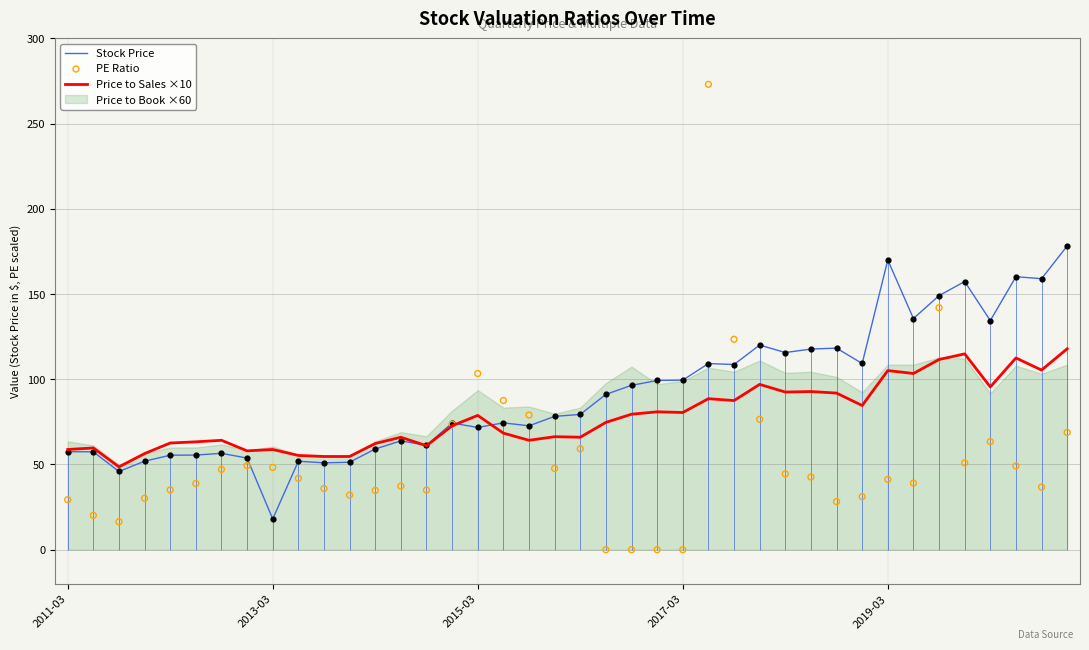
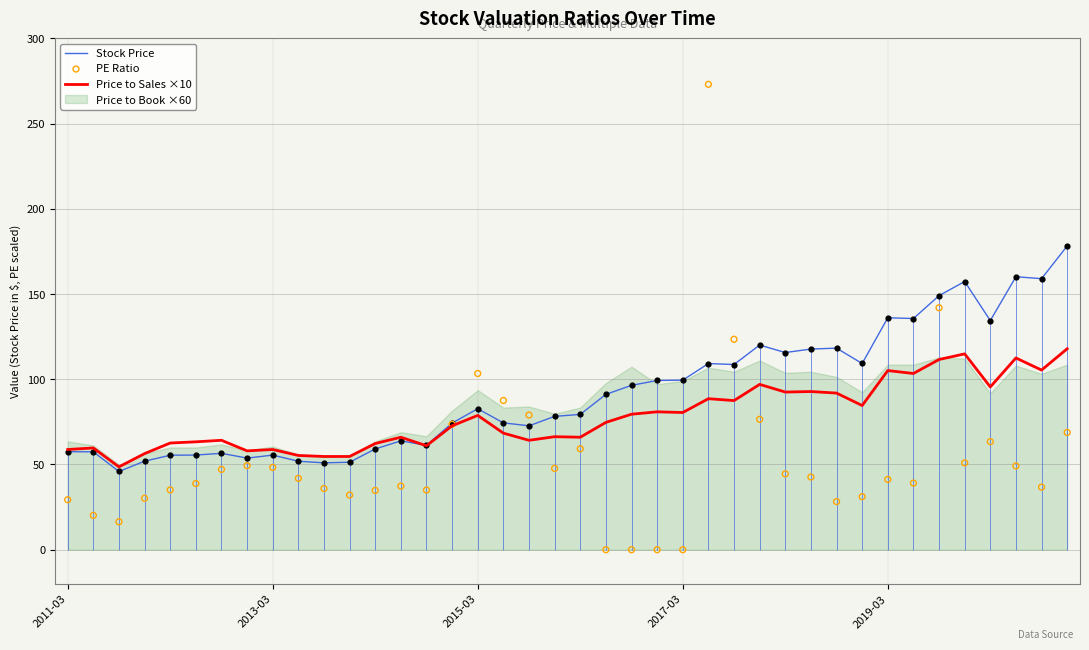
Stock Price, 2013-03: 18 -> 56
Stock Price, 2015-03: 72 -> 83
Stock Price, 2019-03: 170 -> 136
